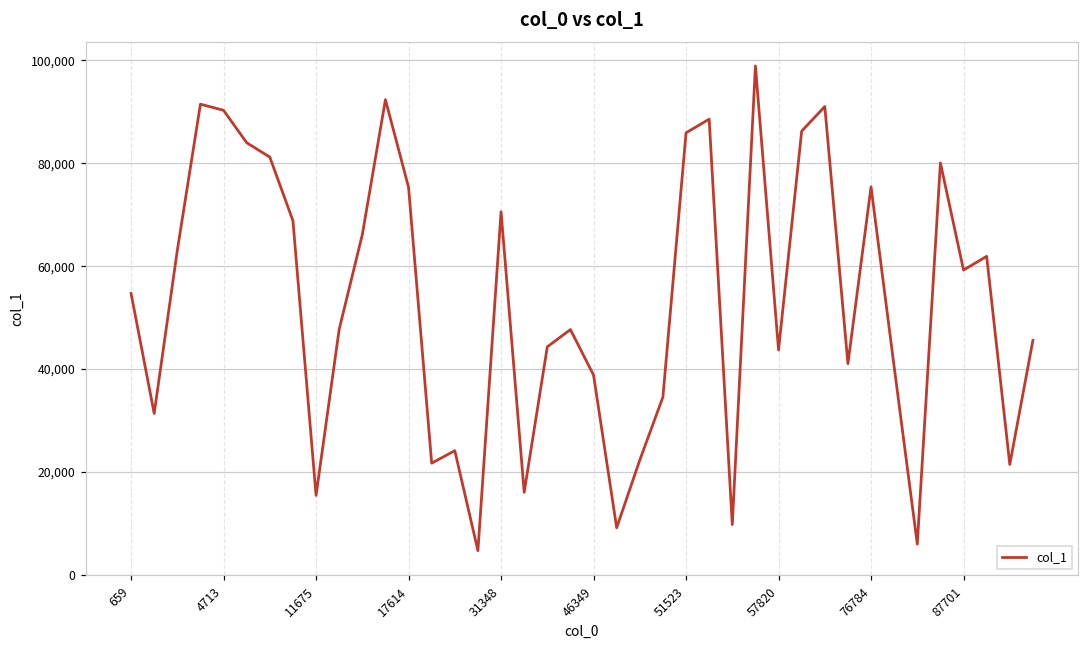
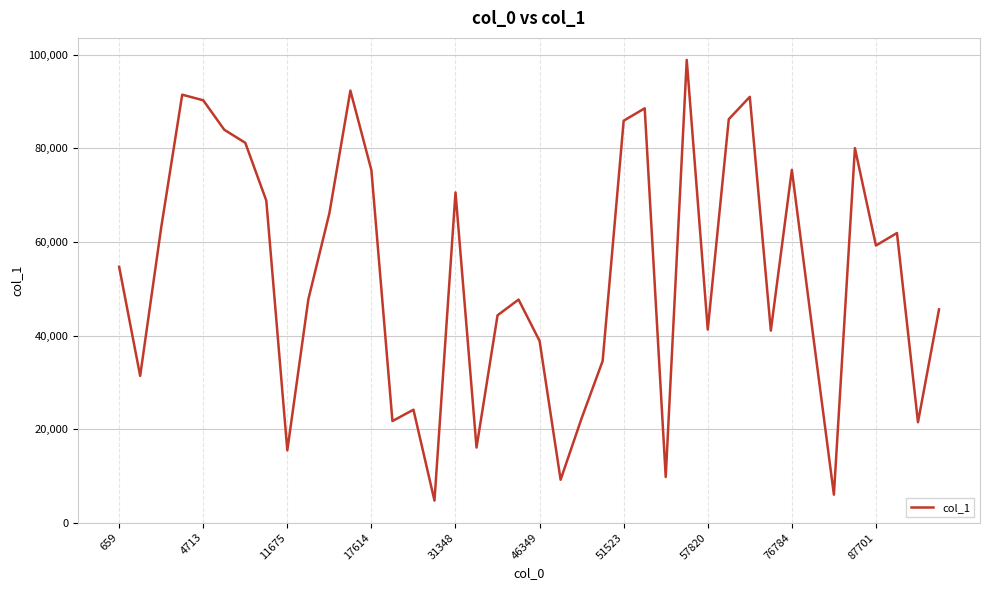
57820: 44,000 -> 41,000
